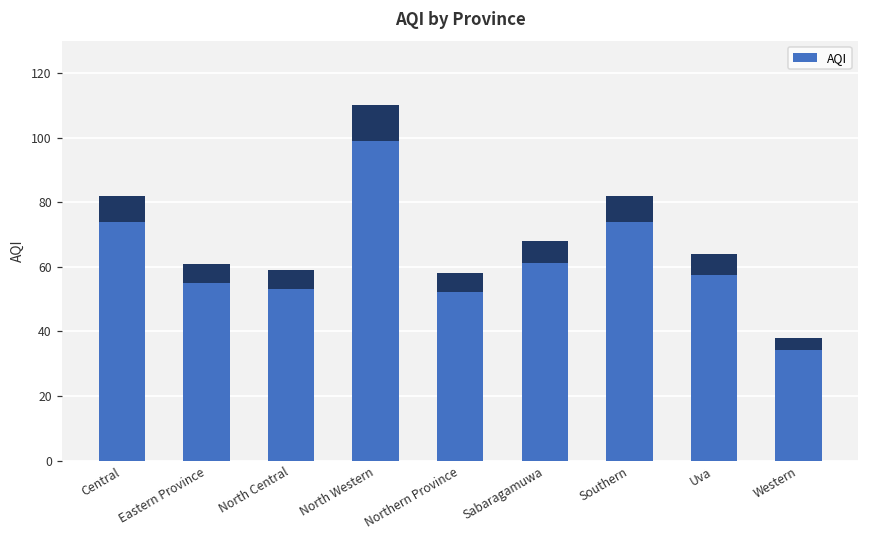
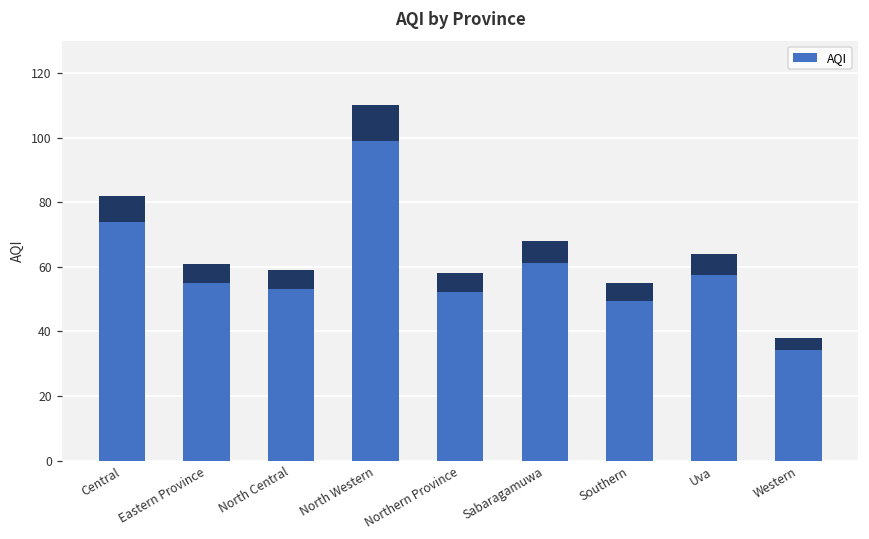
Southern: 82 -> 55
